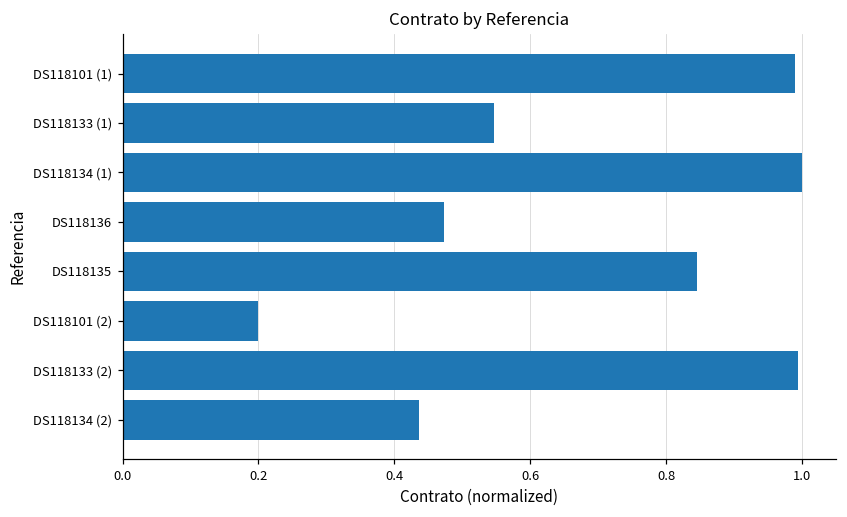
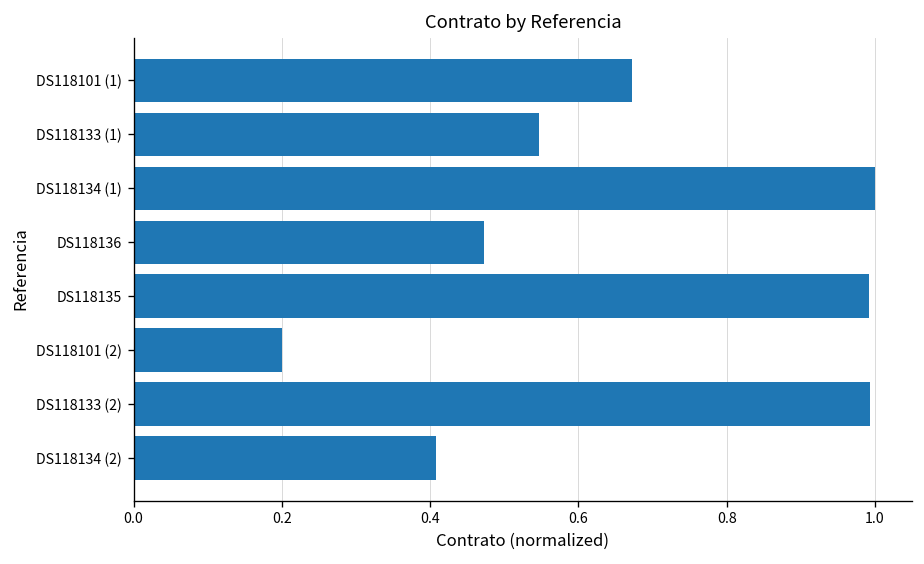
DS118101 (1): 0.99 -> 0.67
DS118135: 0.85 -> 0.99
DS118134 (2): 0.44 -> 0.41
